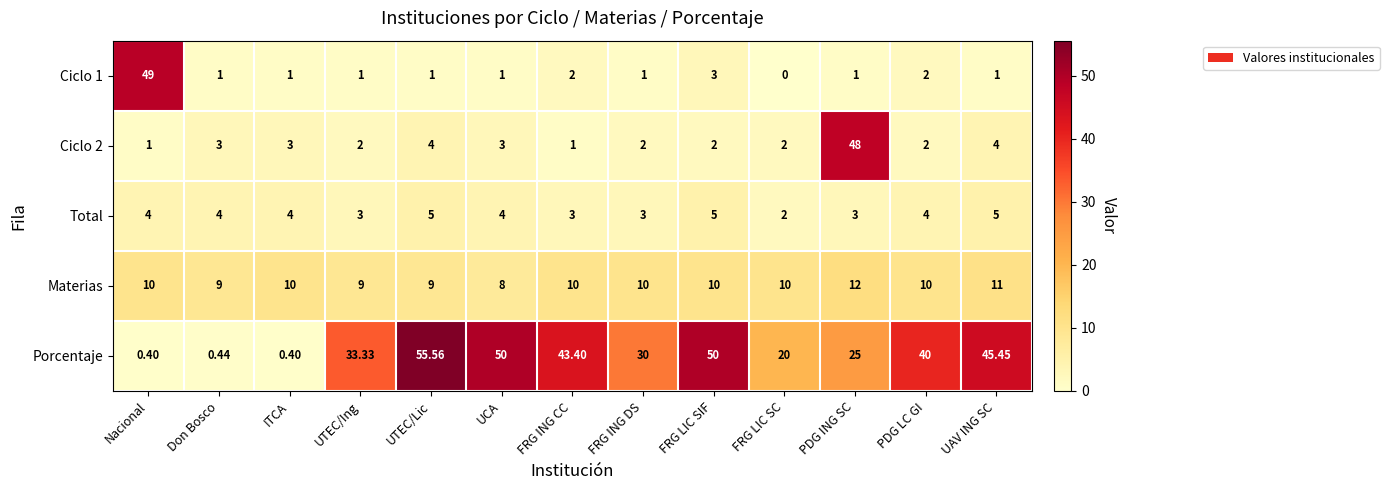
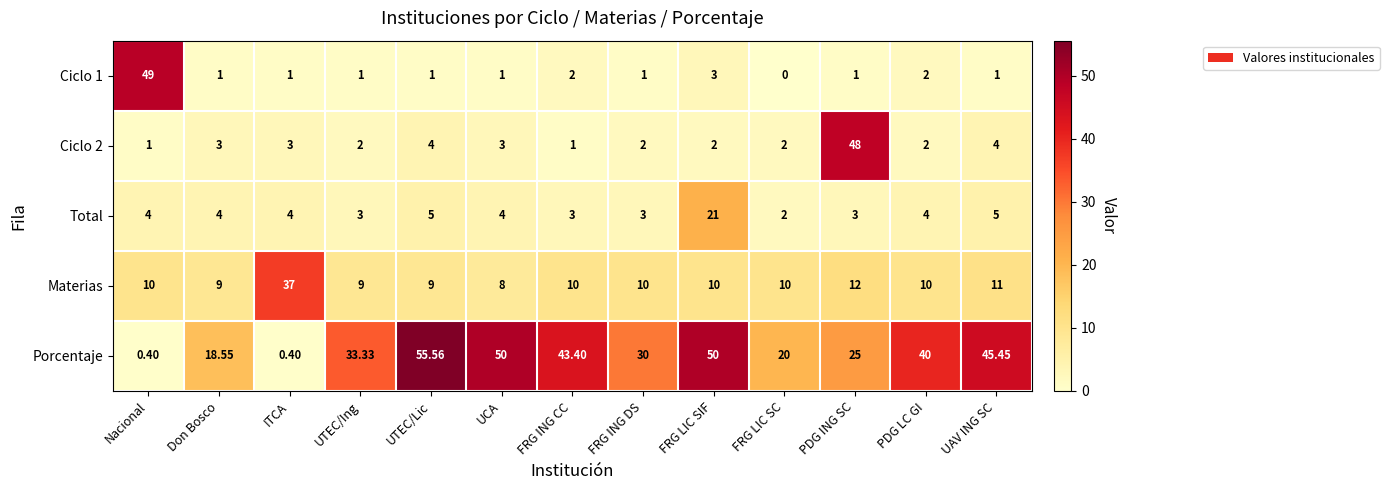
Total, FRG LIC SIF: 5 -> 21
Materias, ITCA: 10 -> 37
Porcentaje, Don Bosco: 0.44 -> 18.55
